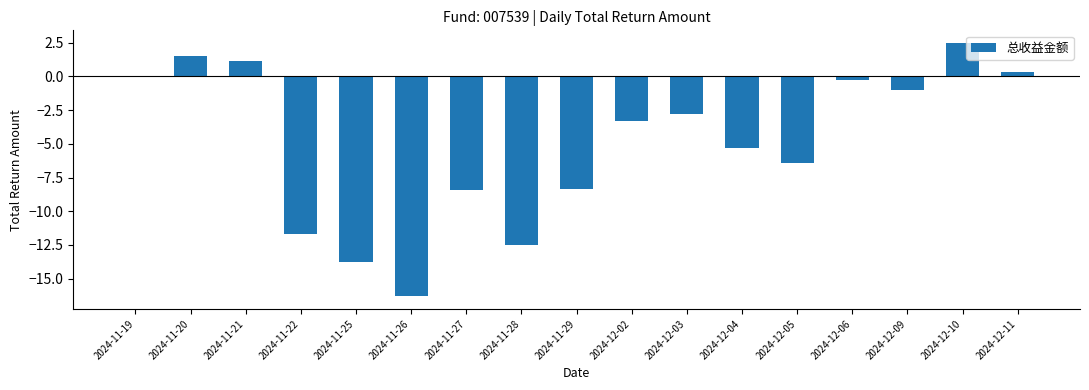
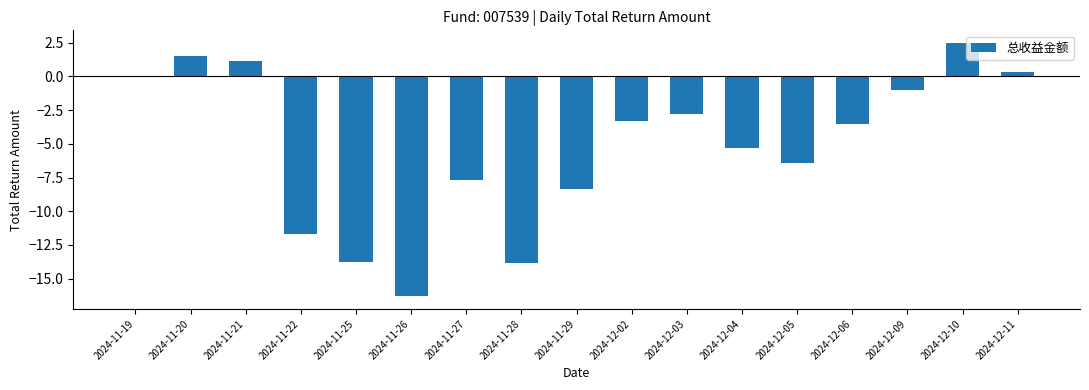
2024-11-27: -8.4 -> -7.7
2024-11-28: -12.5 -> -13.8
2024-12-06: -0.3 -> -3.5
